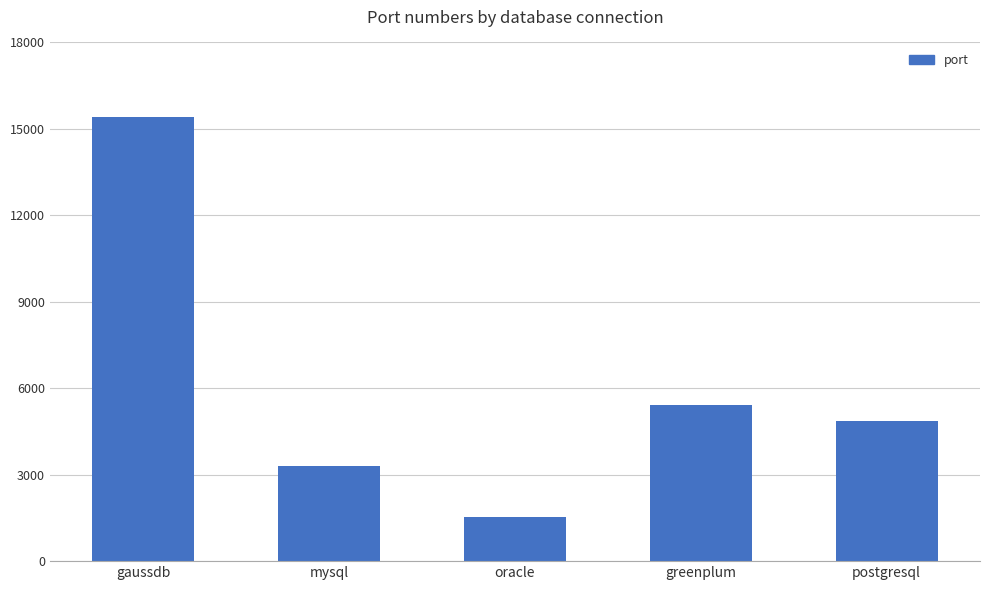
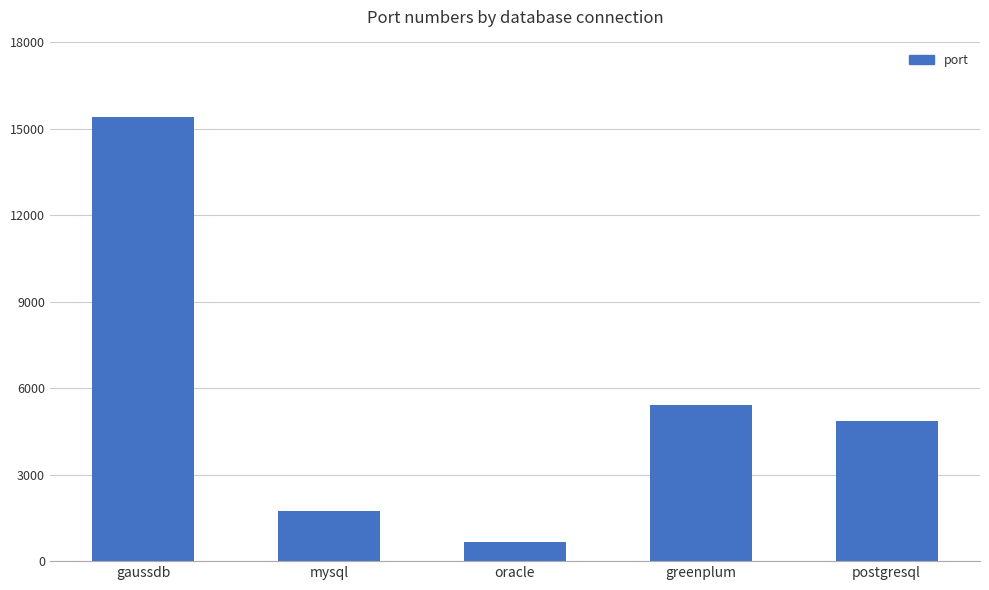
mysql: 3300 -> 1700
oracle: 1500 -> 700
